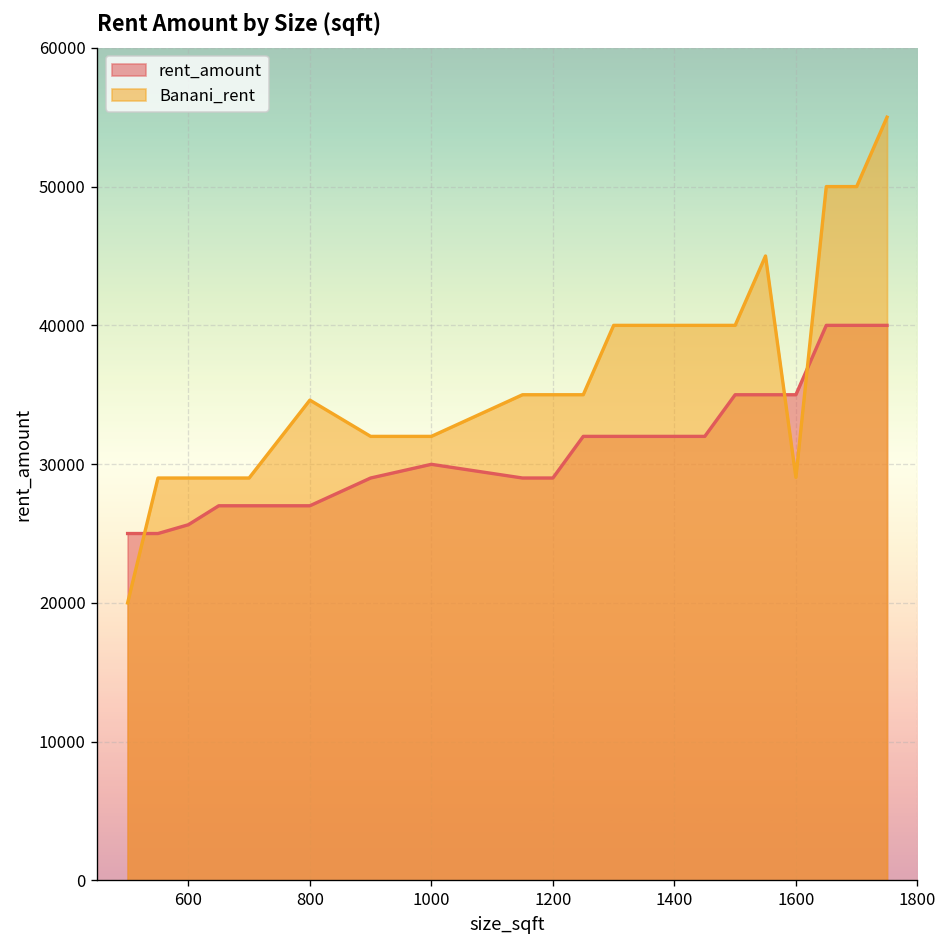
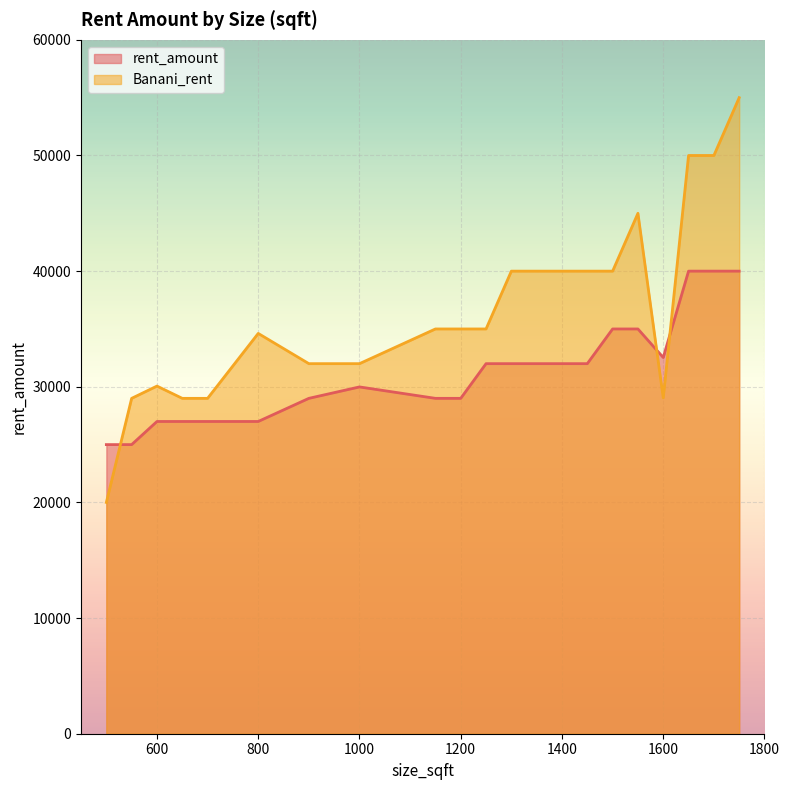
rent_amount, 600: 25600 -> 27000
Banani_rent, 600: 29000 -> 30100
rent_amount, 1600: 35000 -> 32500
